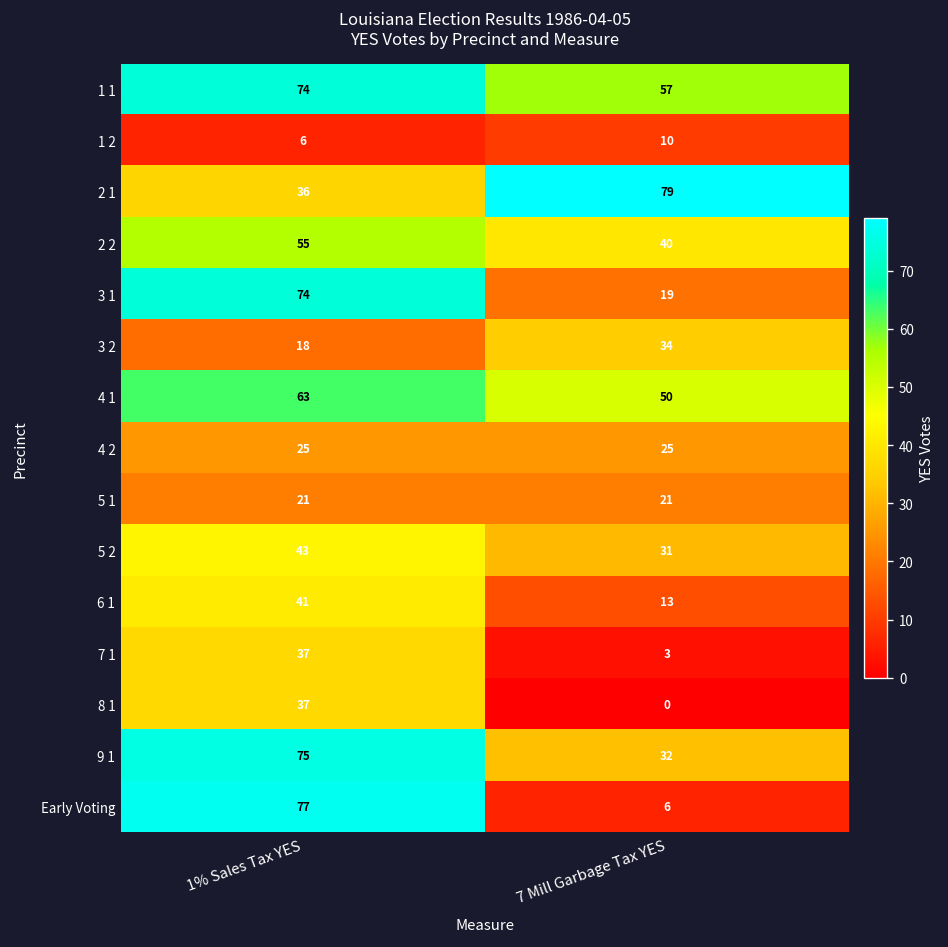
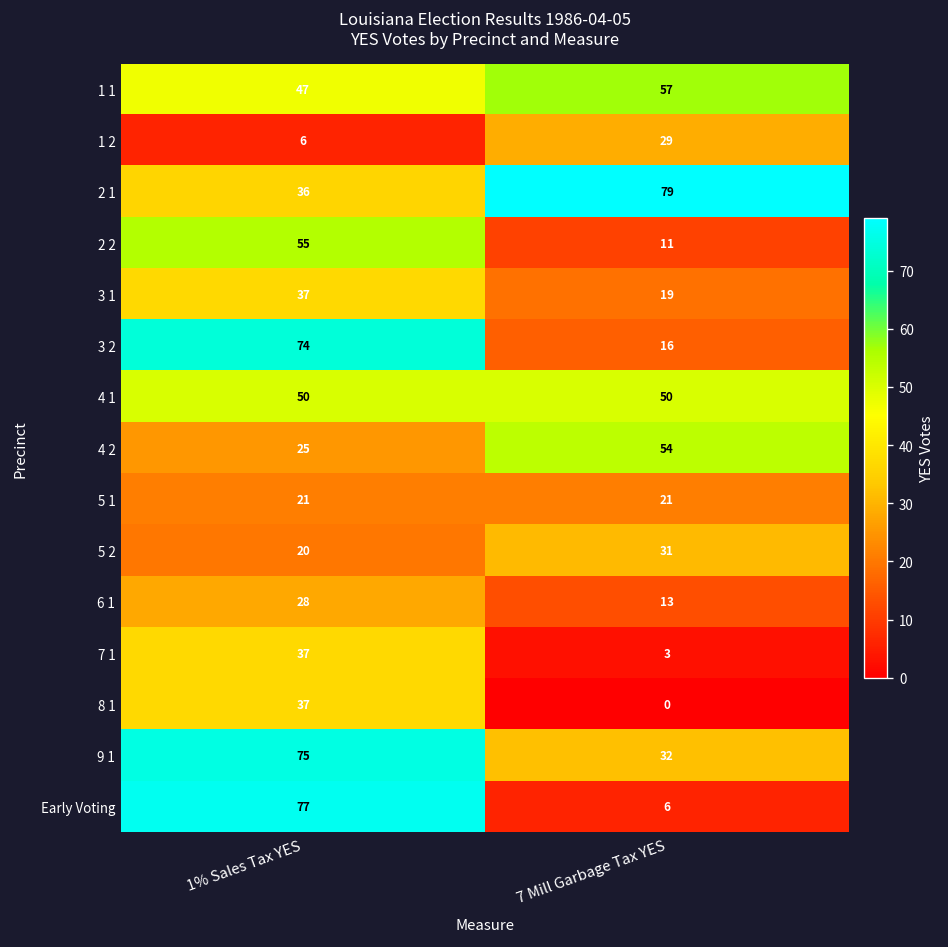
1 1, 1% Sales Tax YES: 74 -> 47
1 2, 7 Mill Garbage Tax YES: 10 -> 29
2 2, 7 Mill Garbage Tax YES: 40 -> 11
3 1, 1% Sales Tax YES: 74 -> 37
3 2, 1% Sales Tax YES: 18 -> 74
3 2, 7 Mill Garbage Tax YES: 34 -> 16
4 1, 1% Sales Tax YES: 63 -> 50
4 2, 7 Mill Garbage Tax YES: 25 -> 54
5 2, 1% Sales Tax YES: 43 -> 20
6 1, 1% Sales Tax YES: 41 -> 28
